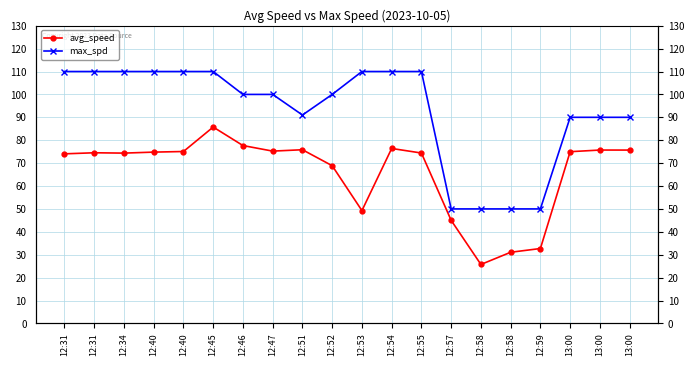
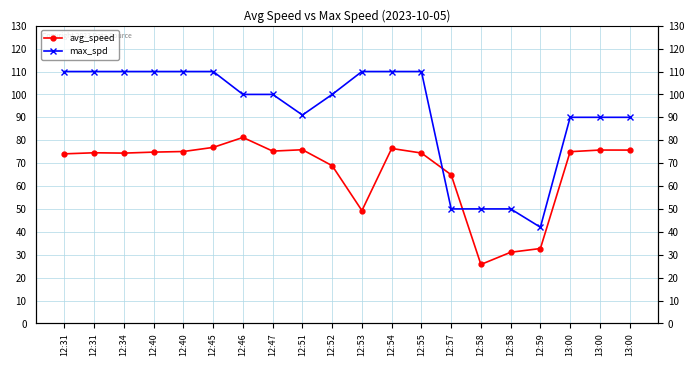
avg_speed, 12:45: 86 -> 77
avg_speed, 12:46: 78 -> 81
avg_speed, 12:57: 45 -> 65
max_spd, 12:59: 50 -> 42
